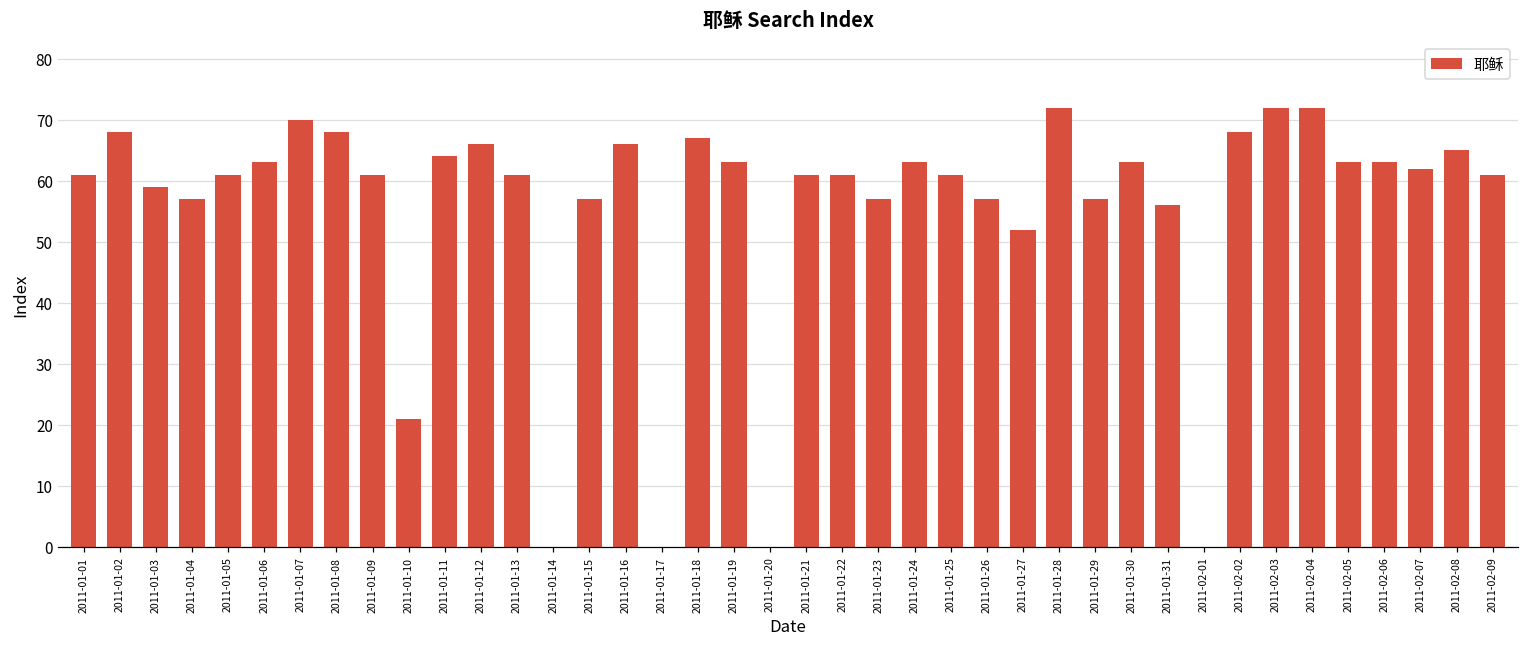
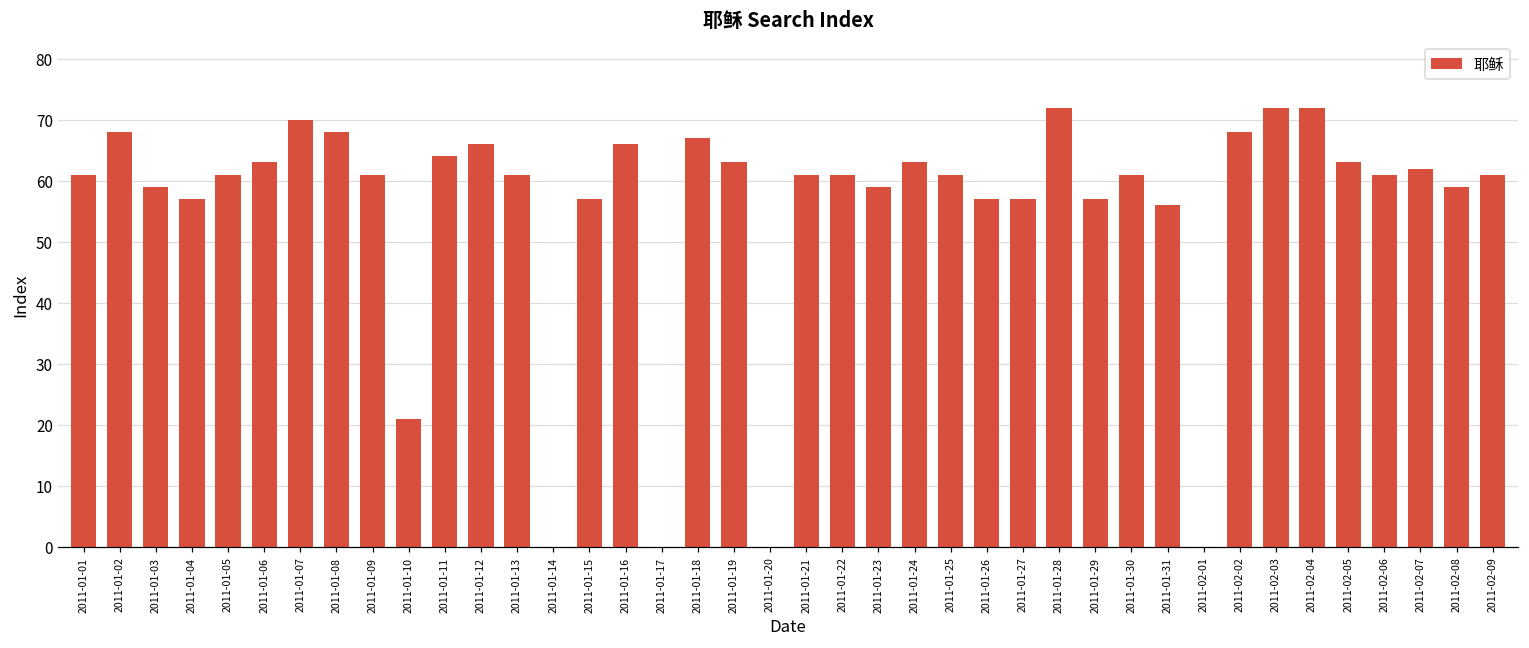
2011-01-23: 57 -> 59
2011-01-27: 52 -> 57
2011-01-30: 63 -> 61
2011-02-06: 63 -> 61
2011-02-08: 65 -> 59
